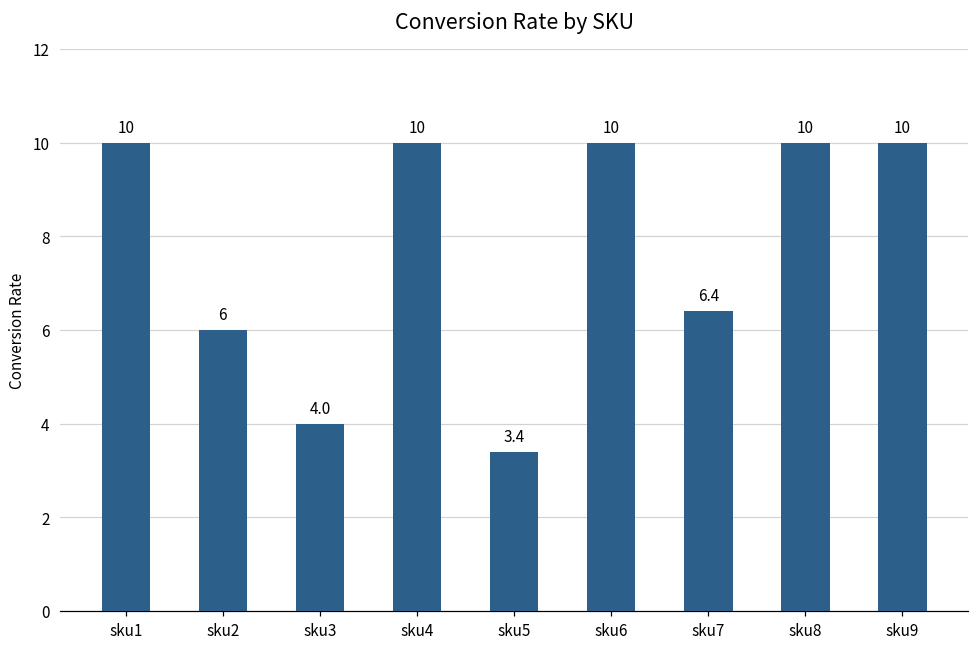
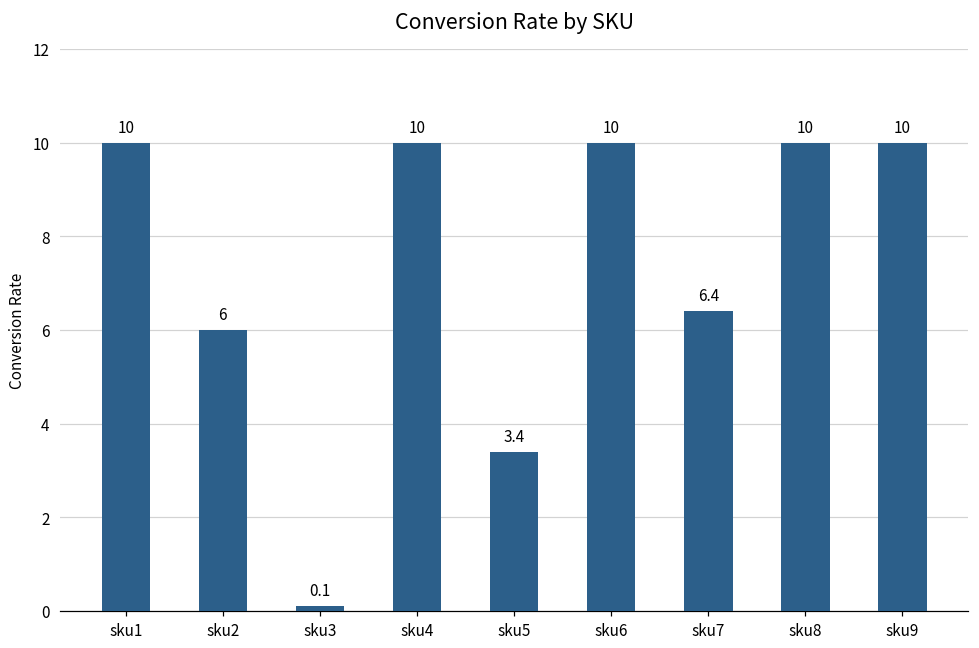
sku3: 4.0 -> 0.1
